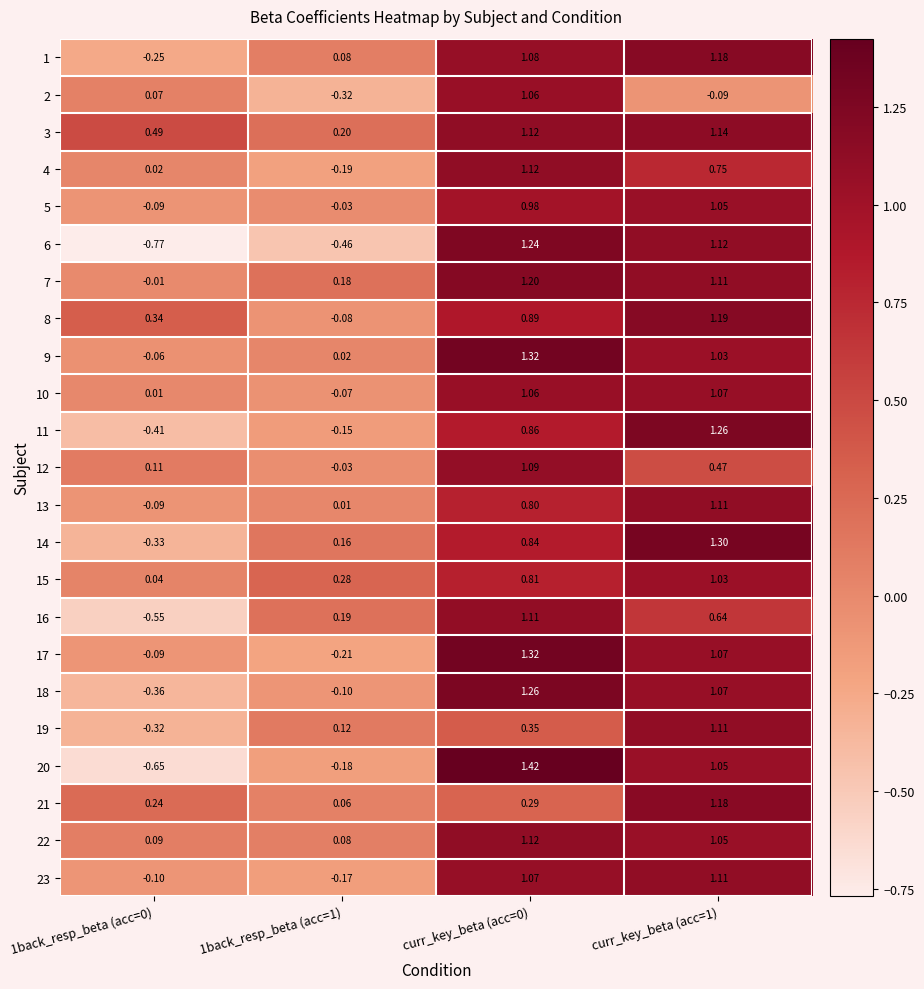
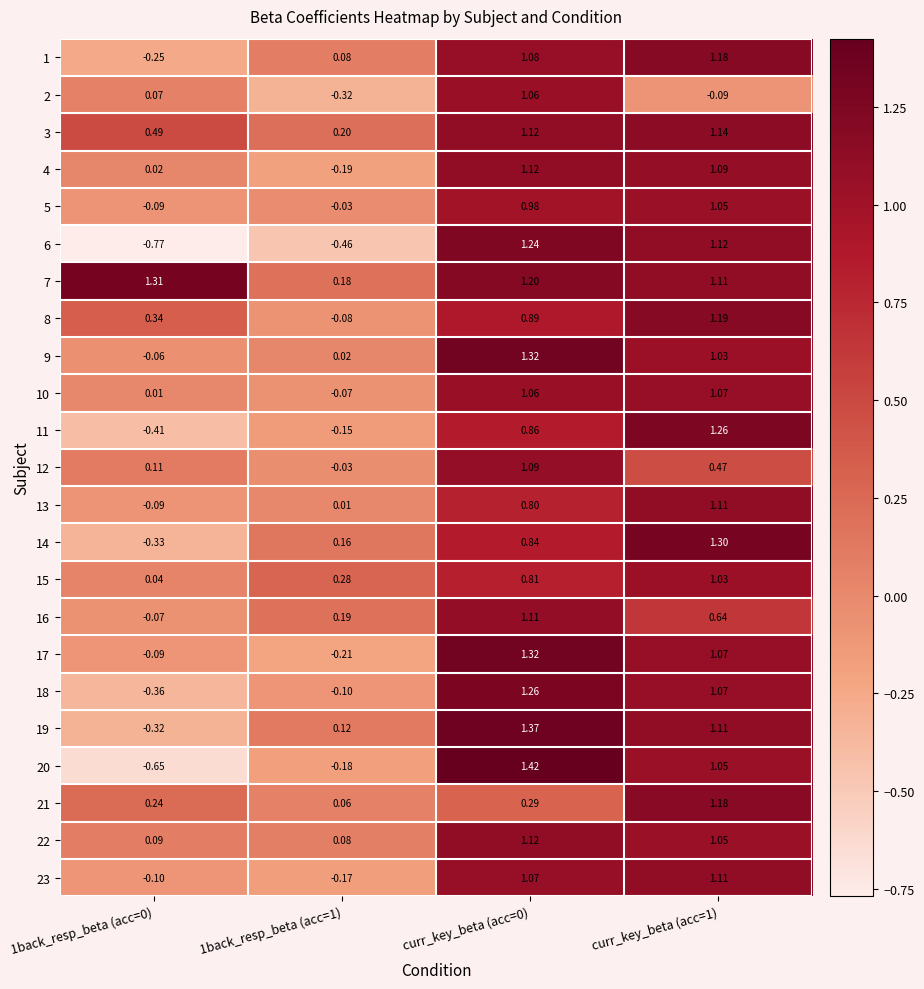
4, curr_key_beta (acc=1): 0.75 -> 1.09
7, 1back_resp_beta (acc=0): -0.01 -> 1.31
16, 1back_resp_beta (acc=0): -0.55 -> -0.07
19, curr_key_beta (acc=0): 0.35 -> 1.37
